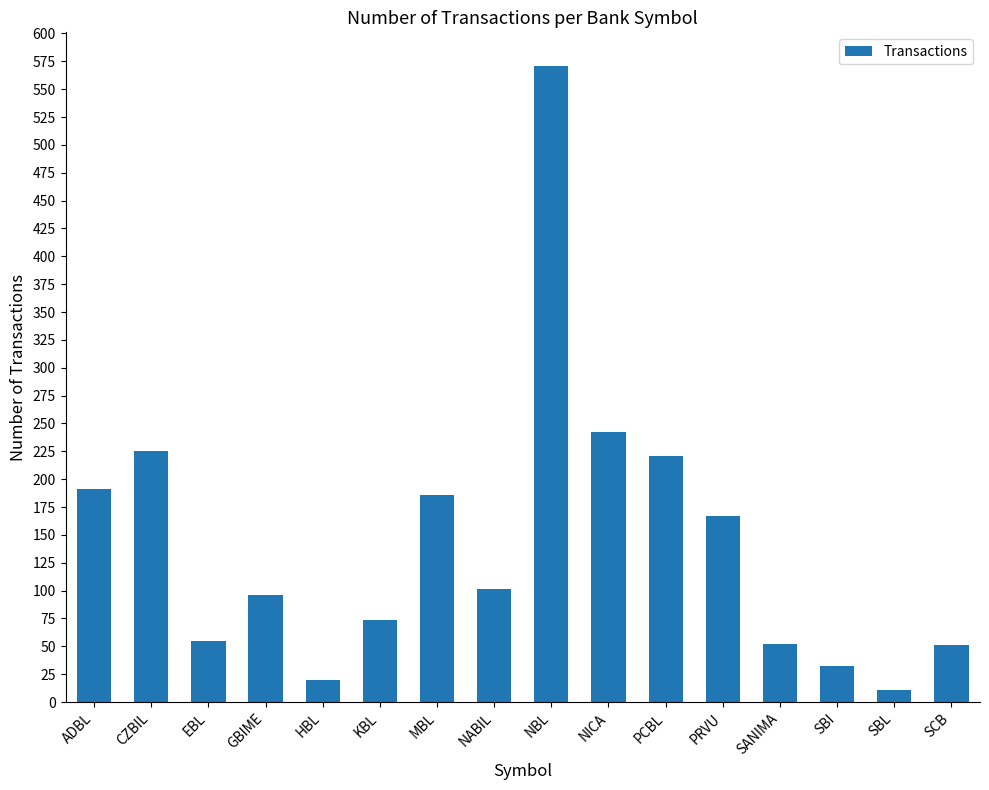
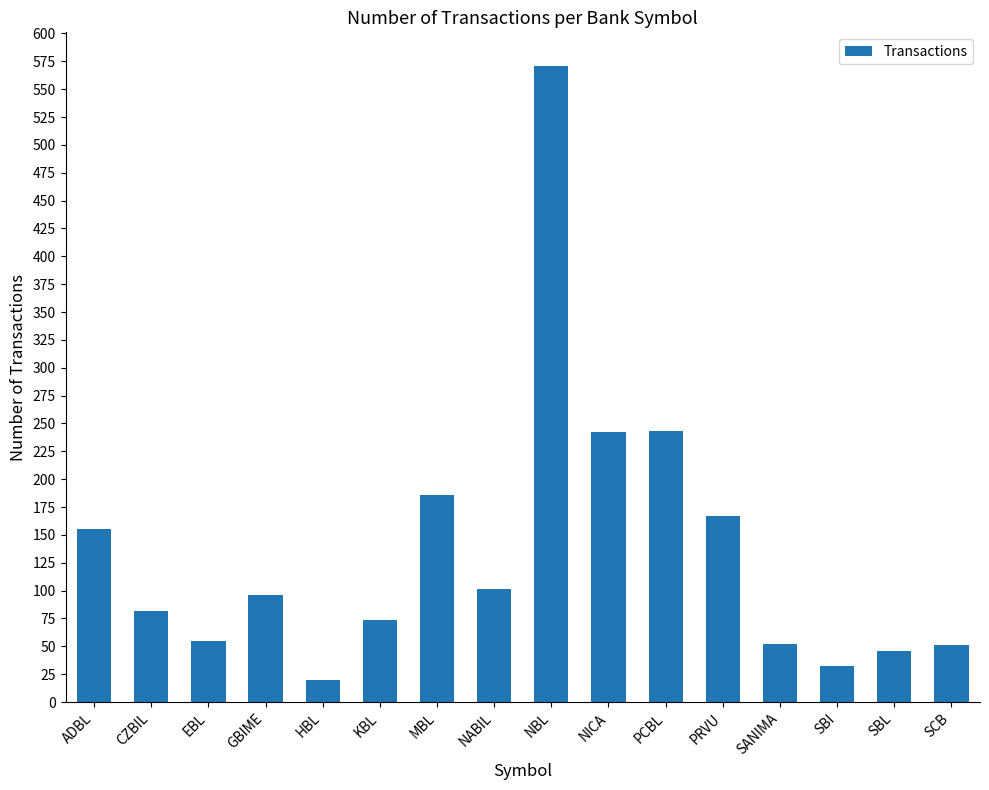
ADBL: 191 -> 155
CZBIL: 225 -> 82
PCBL: 221 -> 243
SBL: 11 -> 46
